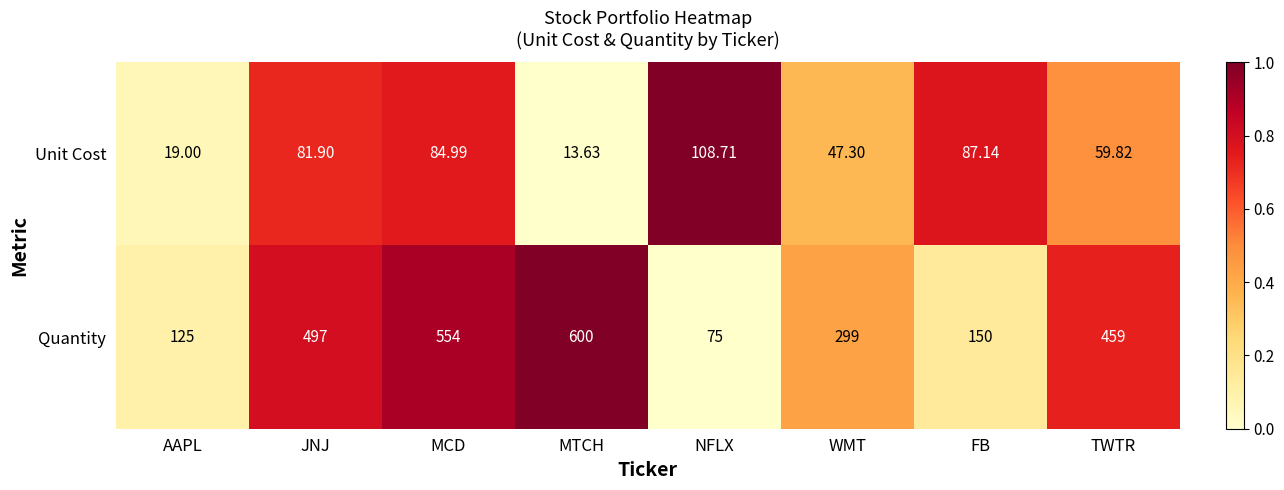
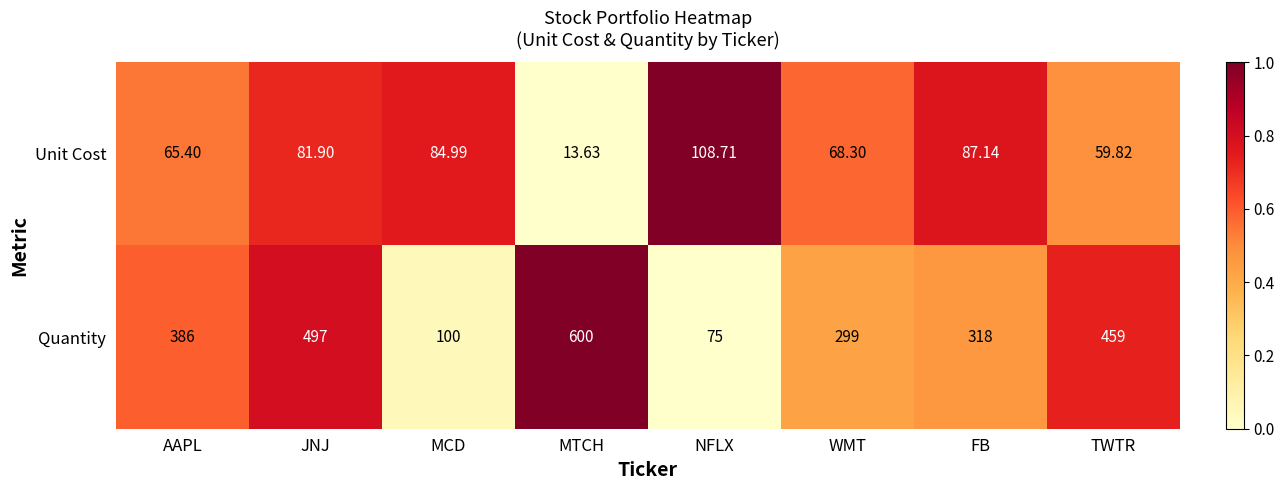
Unit Cost, AAPL: 19.00 -> 65.40
Unit Cost, WMT: 47.30 -> 68.30
Quantity, AAPL: 125 -> 386
Quantity, MCD: 554 -> 100
Quantity, FB: 150 -> 318
